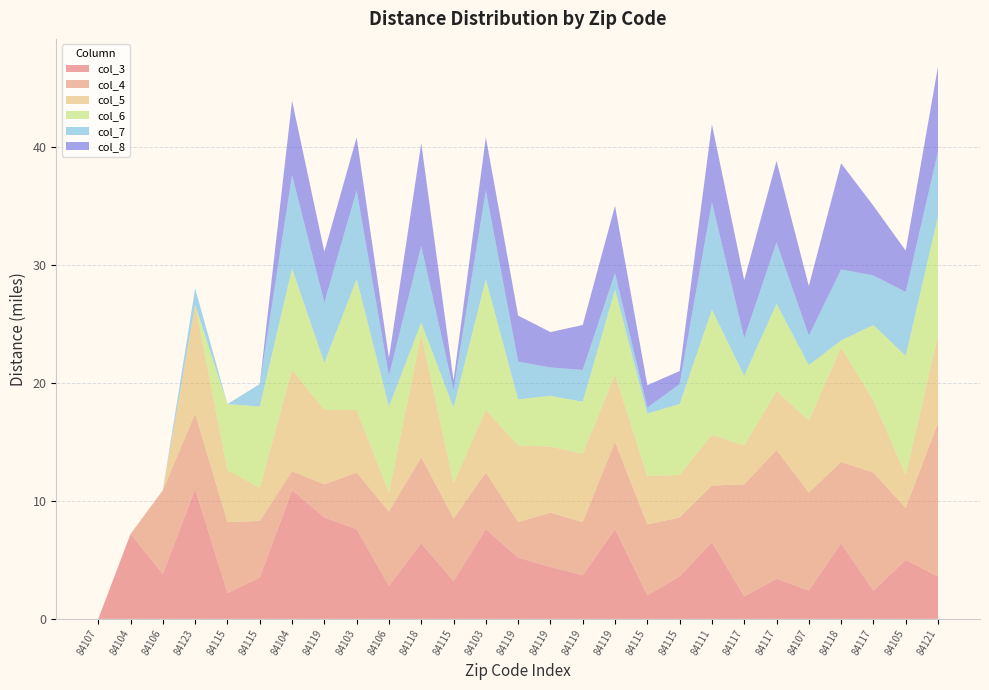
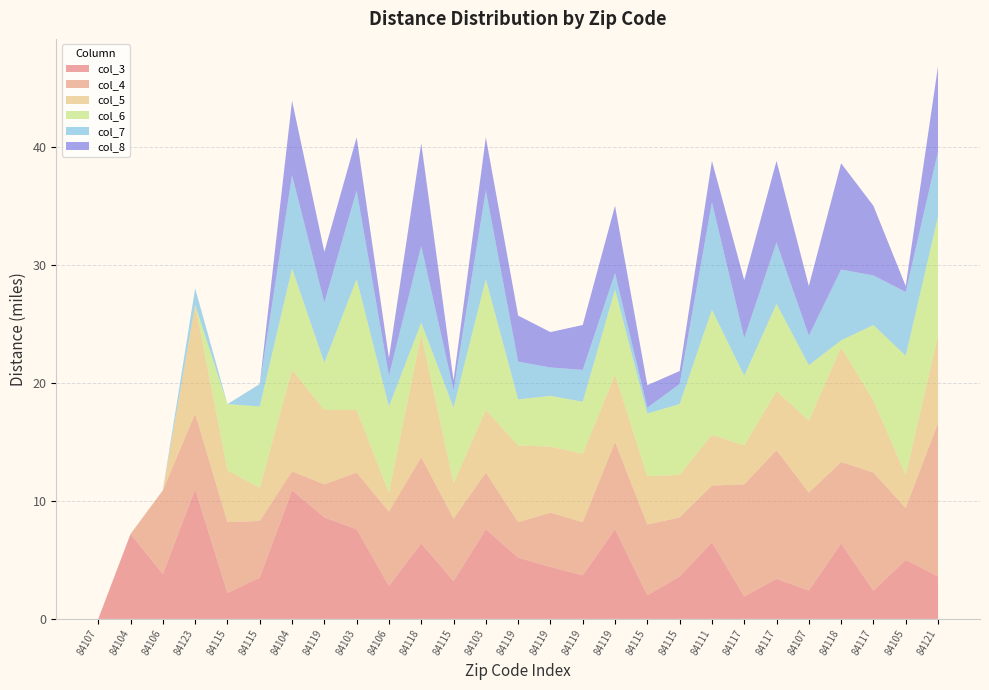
col_8, 84111: 6.6 -> 3.5
col_8, 84105: 3.5 -> 0.5
